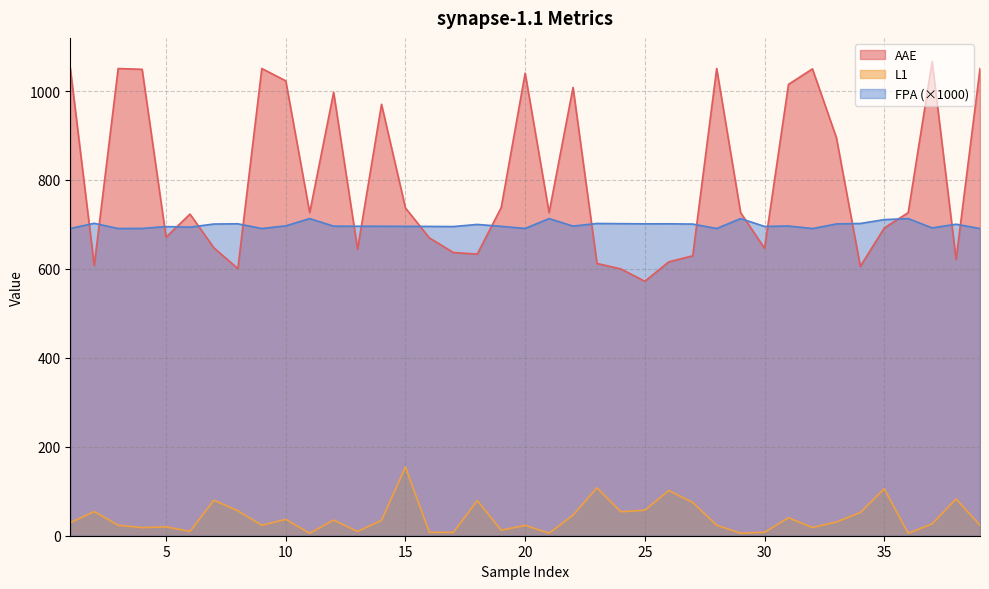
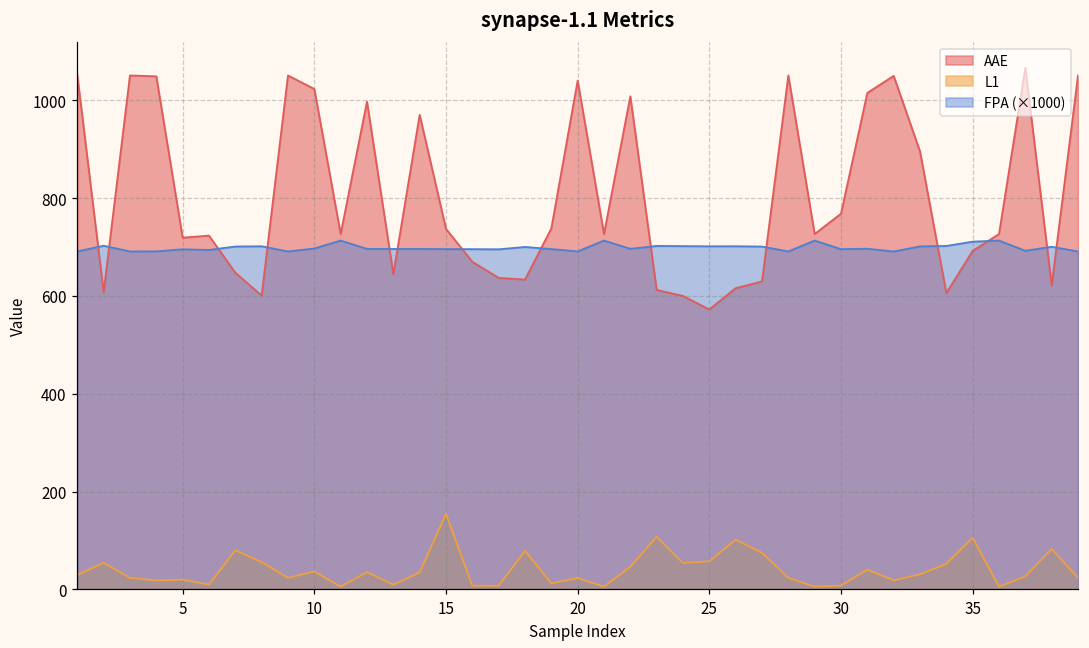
AAE, 5: 670 -> 720
AAE, 30: 650 -> 770
